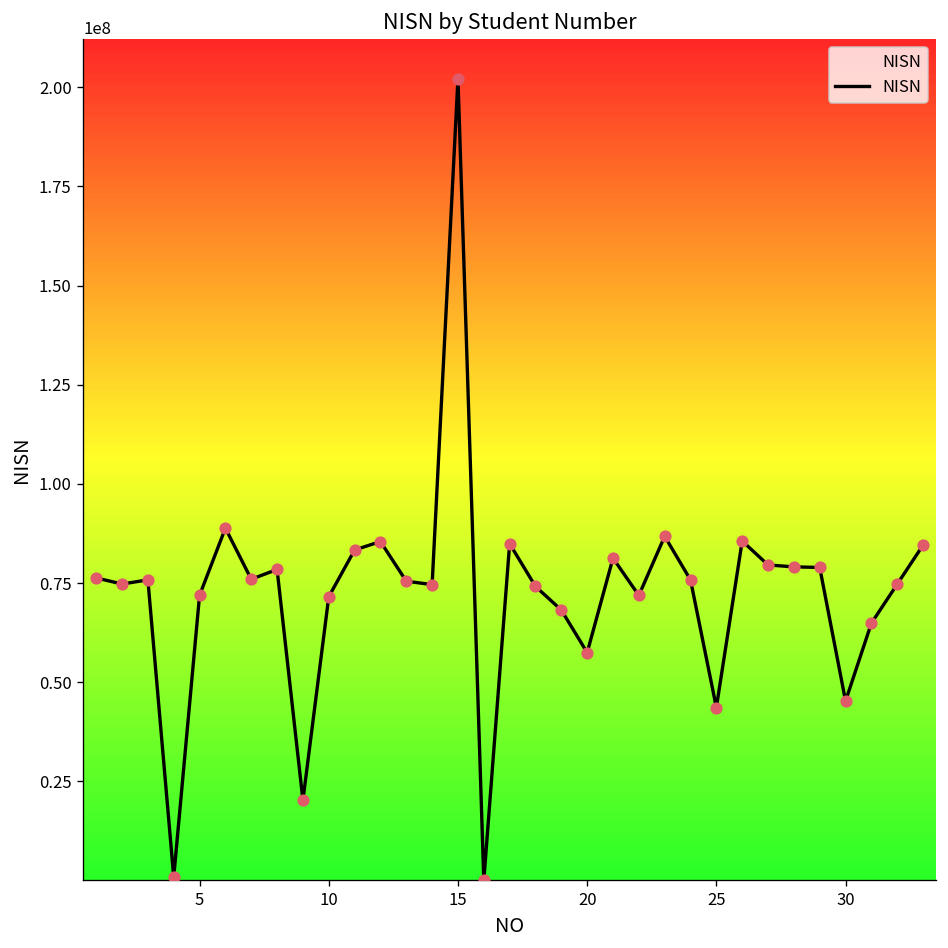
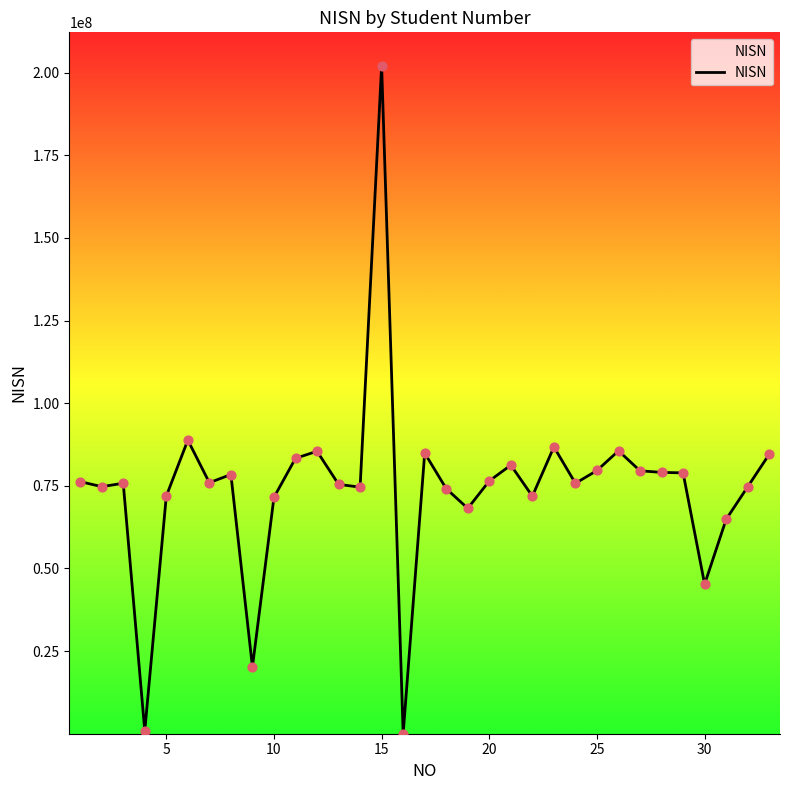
20: 57000000 -> 76000000
25: 44000000 -> 80000000
